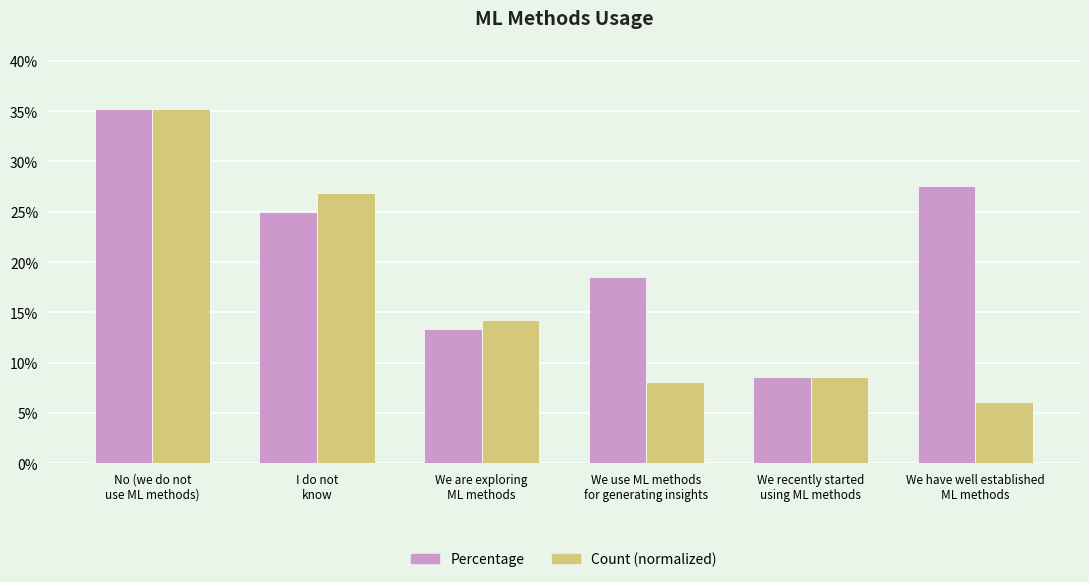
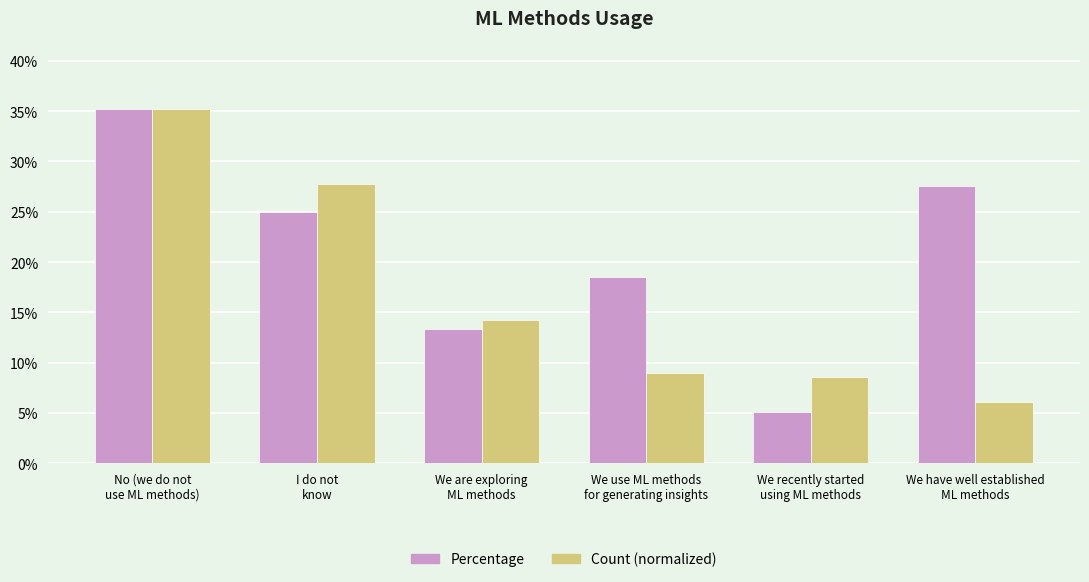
Count (normalized), I do not know: 26.8% -> 27.7%
Count (normalized), We use ML methods for generating insights: 8.1% -> 9.0%
Percentage, We recently started using ML methods: 8.6% -> 5.1%
